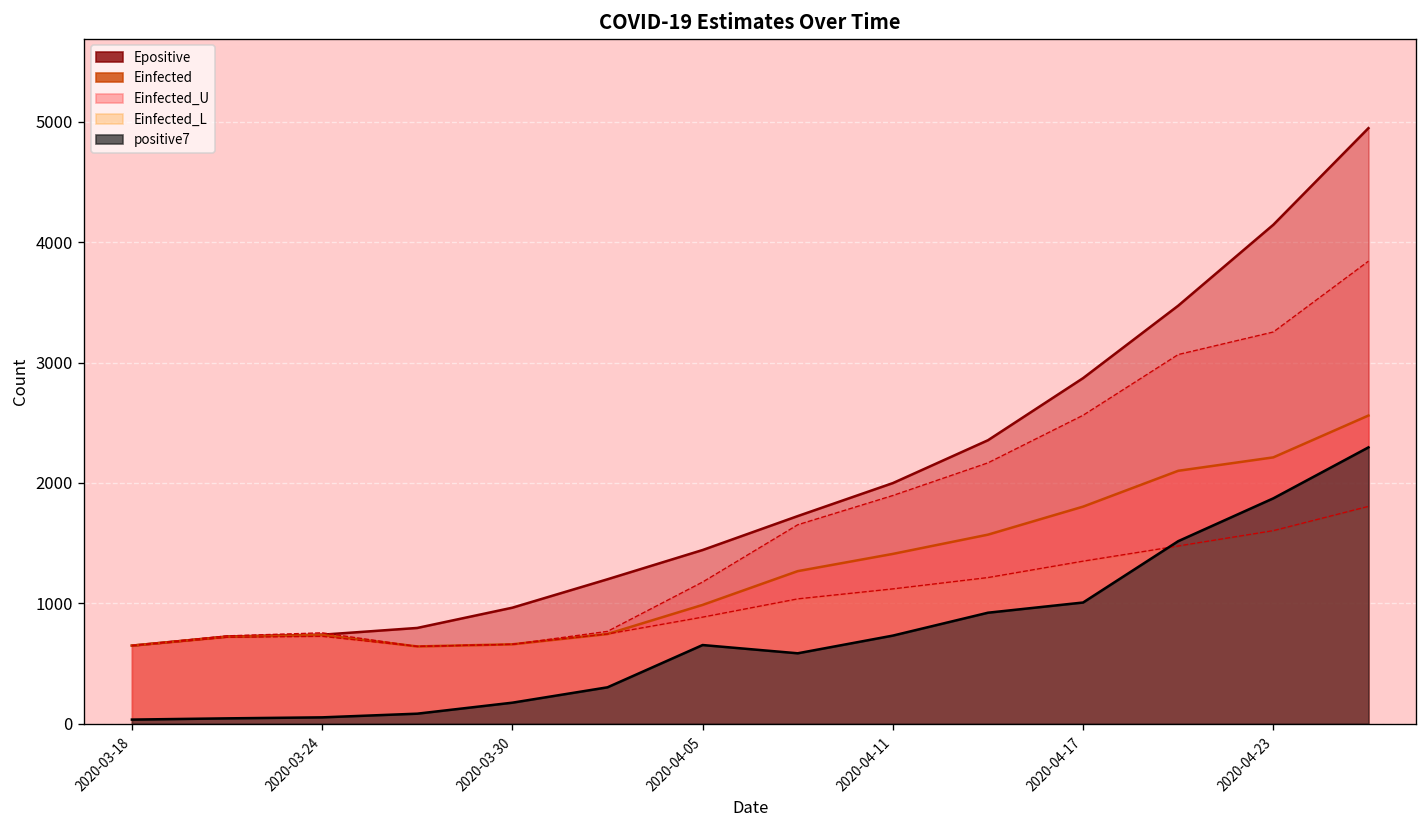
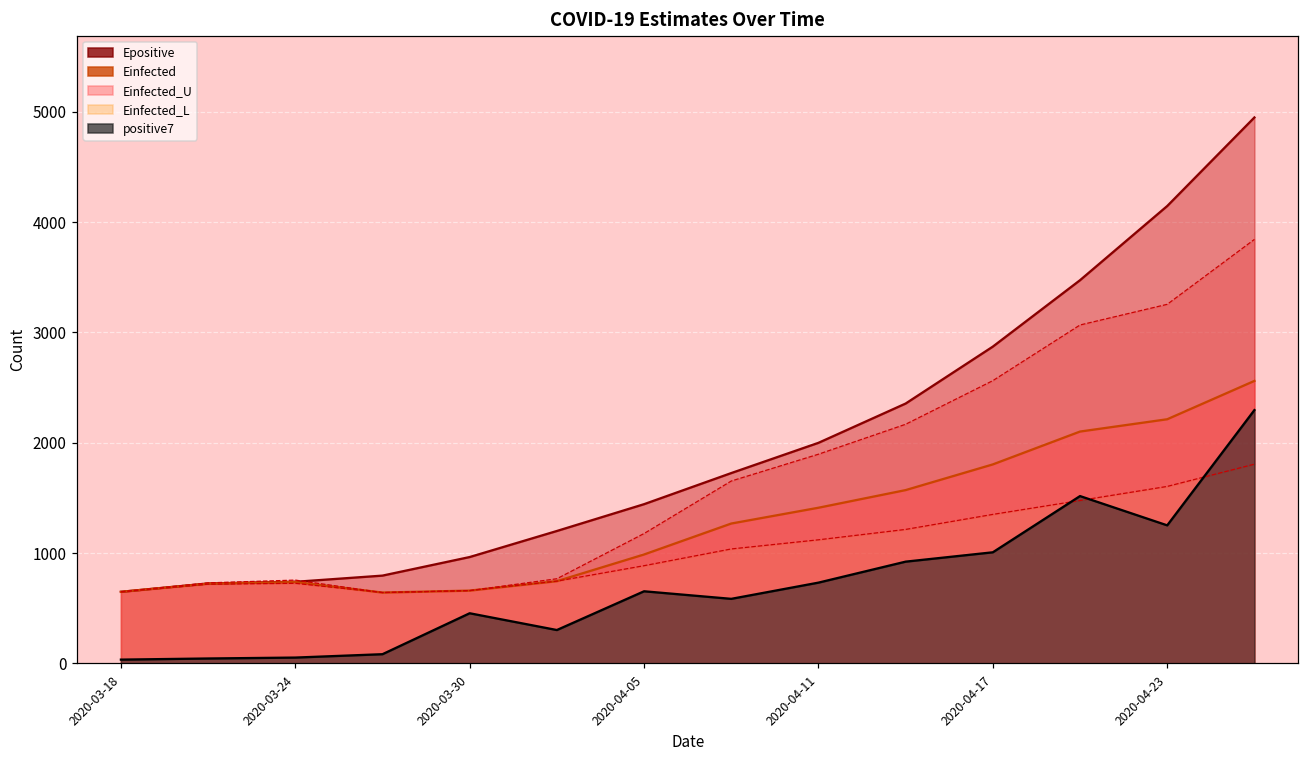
positive7, 2020-03-30: 180 -> 460
positive7, 2020-04-23: 1870 -> 1250
